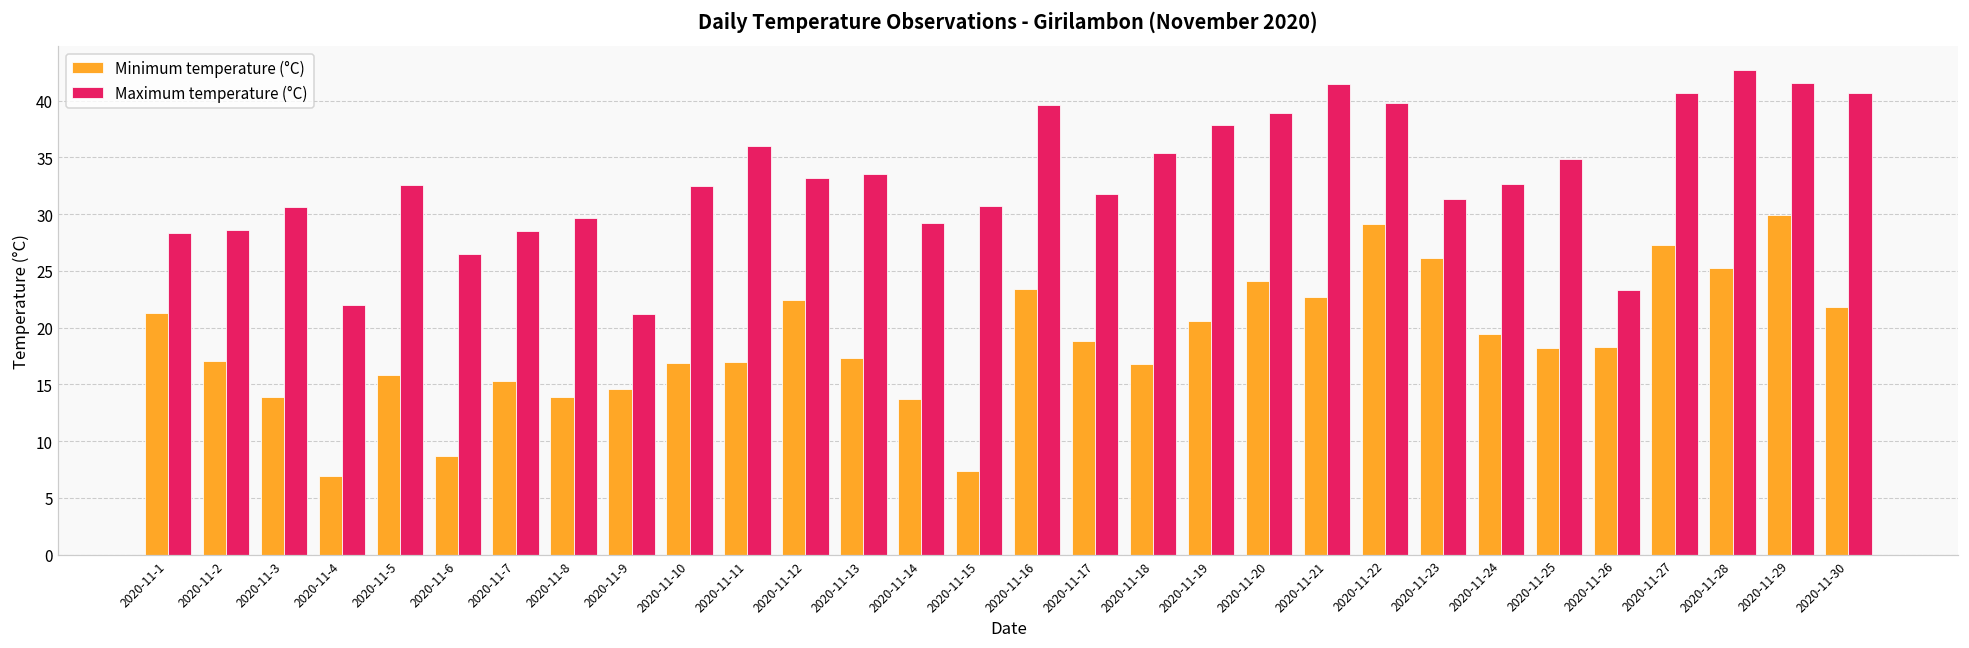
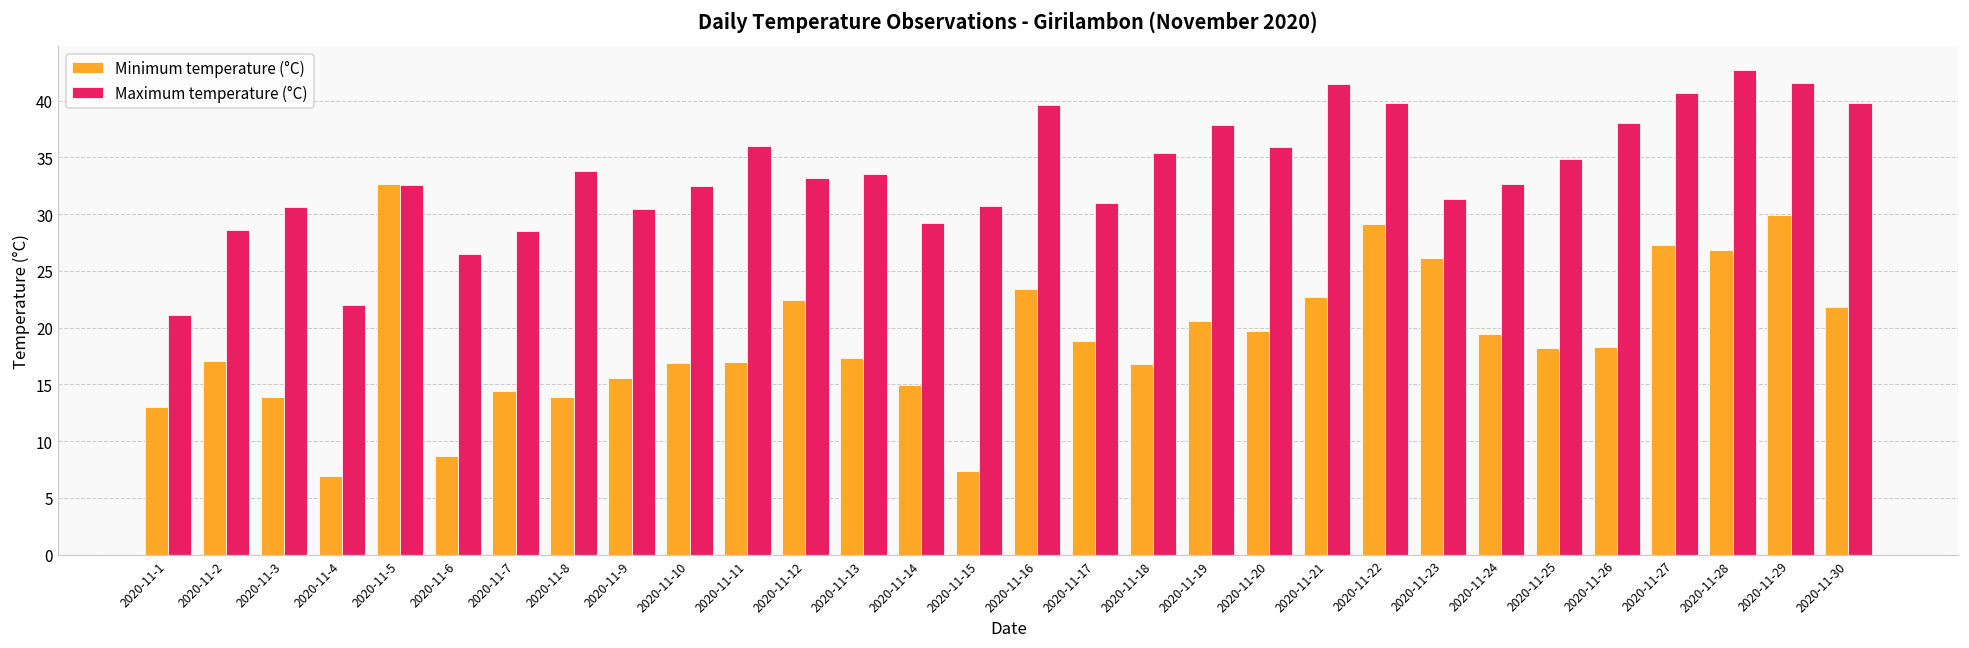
Minimum temperature (°C), 2020-11-1: 21.3 -> 13.0
Maximum temperature (°C), 2020-11-1: 28.3 -> 21.1
Minimum temperature (°C), 2020-11-5: 15.8 -> 32.7
Minimum temperature (°C), 2020-11-7: 15.3 -> 14.4
Maximum temperature (°C), 2020-11-8: 29.7 -> 33.8
Minimum temperature (°C), 2020-11-9: 14.6 -> 15.6
Maximum temperature (°C), 2020-11-9: 21.2 -> 30.5
Minimum temperature (°C), 2020-11-14: 13.7 -> 14.9
Maximum temperature (°C), 2020-11-17: 31.8 -> 31.0
Minimum temperature (°C), 2020-11-20: 24.1 -> 19.7
Maximum temperature (°C), 2020-11-20: 38.9 -> 35.9
Maximum temperature (°C), 2020-11-26: 23.3 -> 38.0
Minimum temperature (°C), 2020-11-28: 25.3 -> 26.8
Maximum temperature (°C), 2020-11-30: 40.7 -> 39.8
